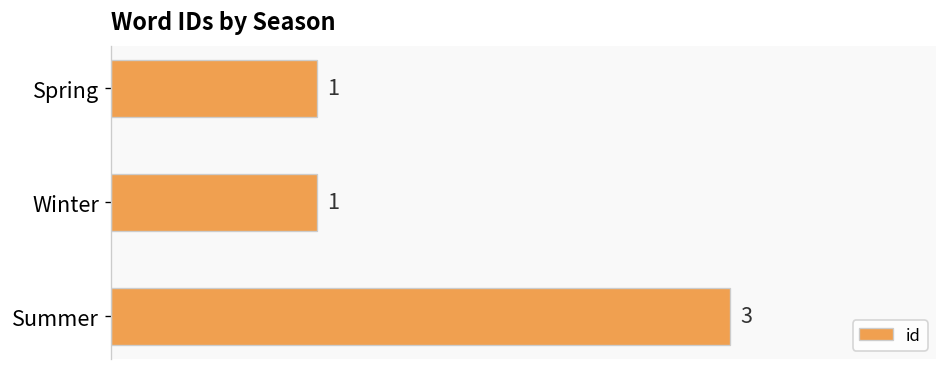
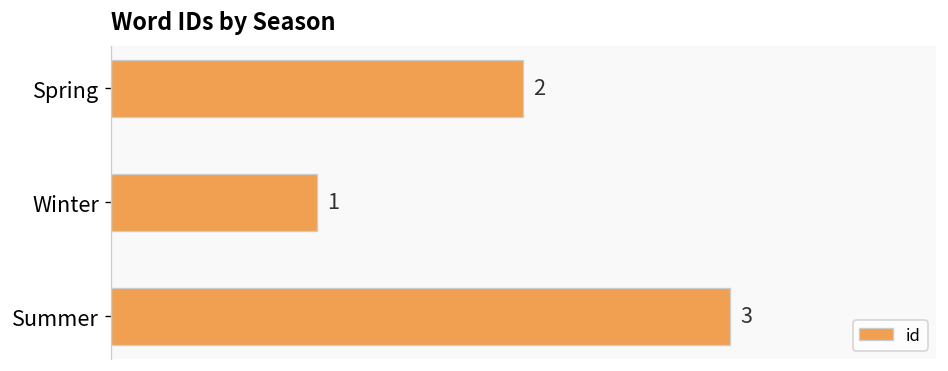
Spring: 1 -> 2
